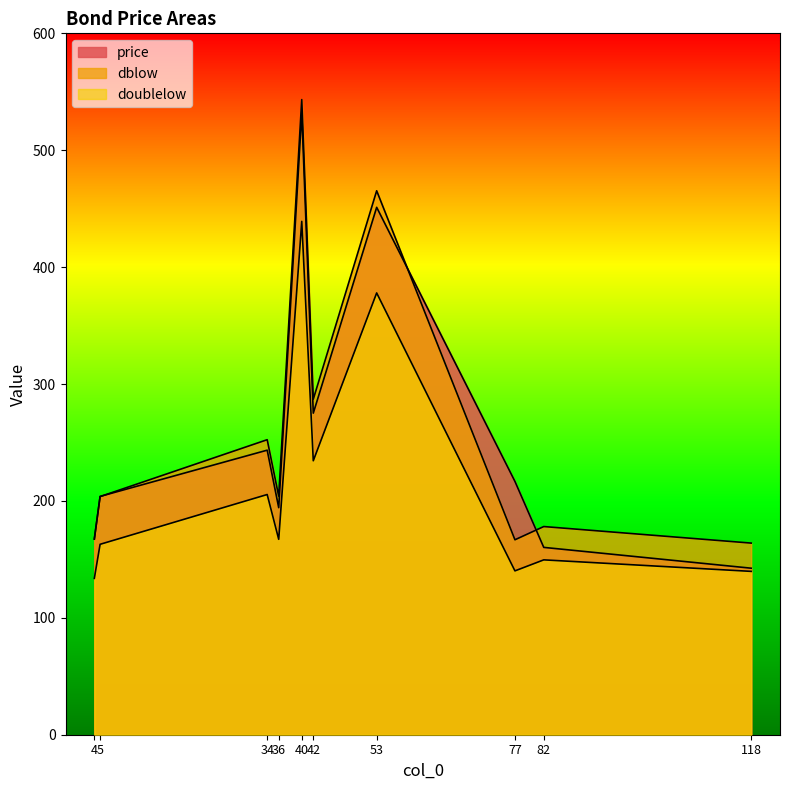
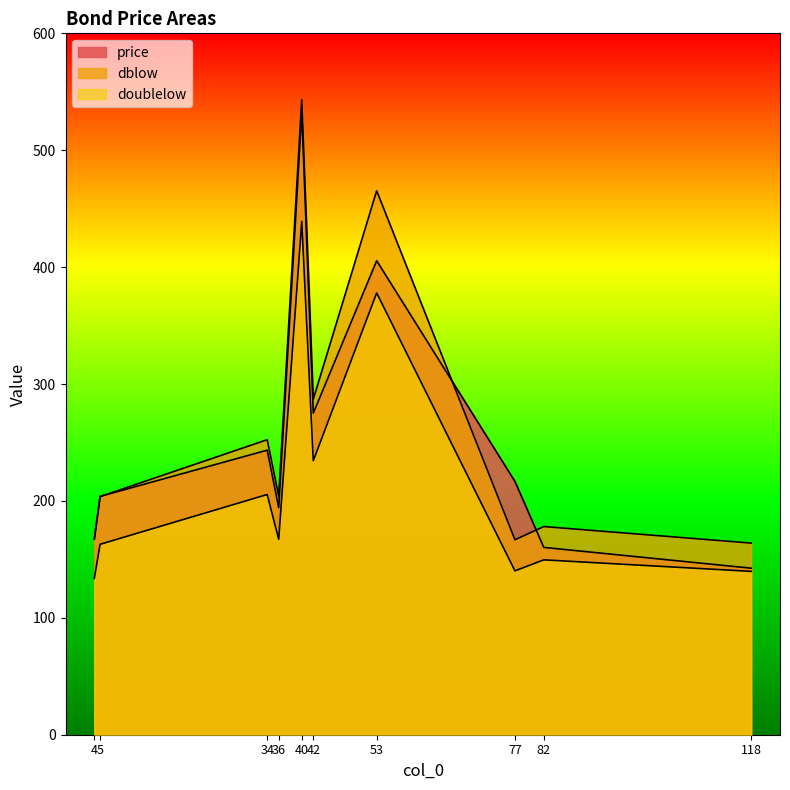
price, 53: 451 -> 405
